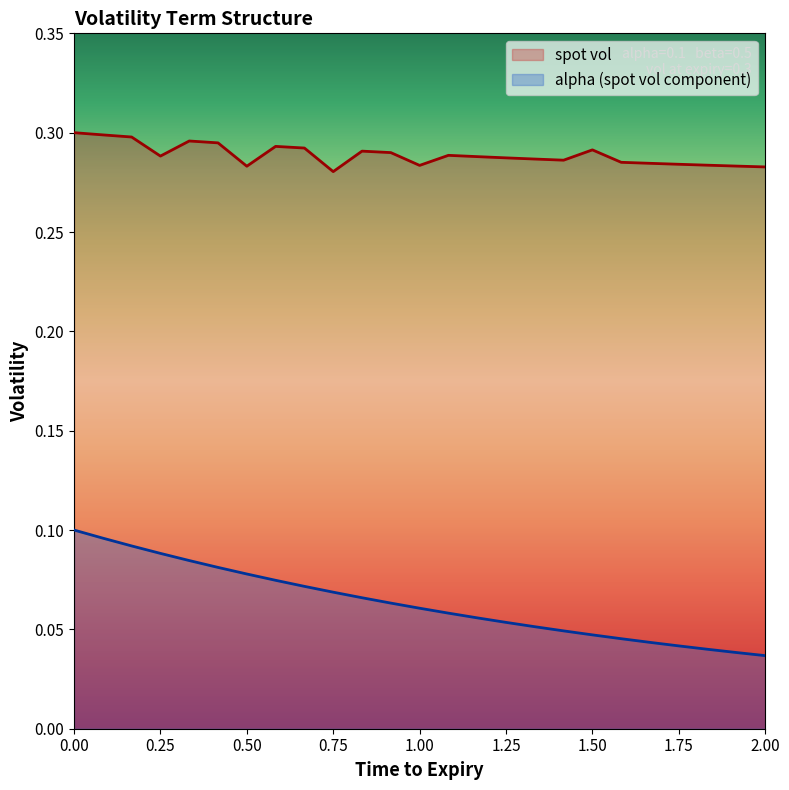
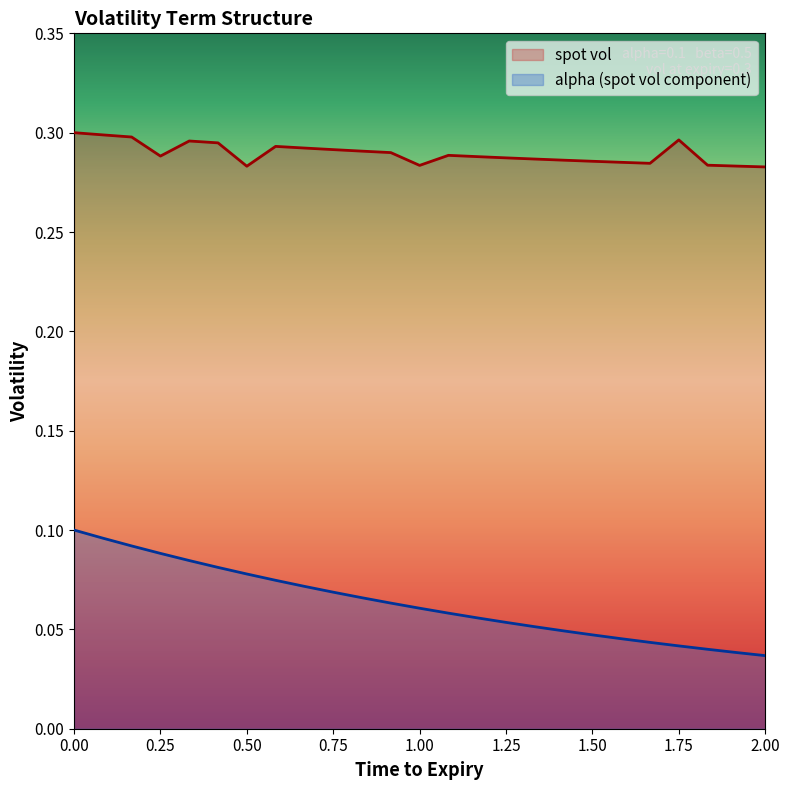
spot vol, 0.75: 0.280 -> 0.291
spot vol, 1.50: 0.291 -> 0.286
spot vol, 1.75: 0.284 -> 0.296
